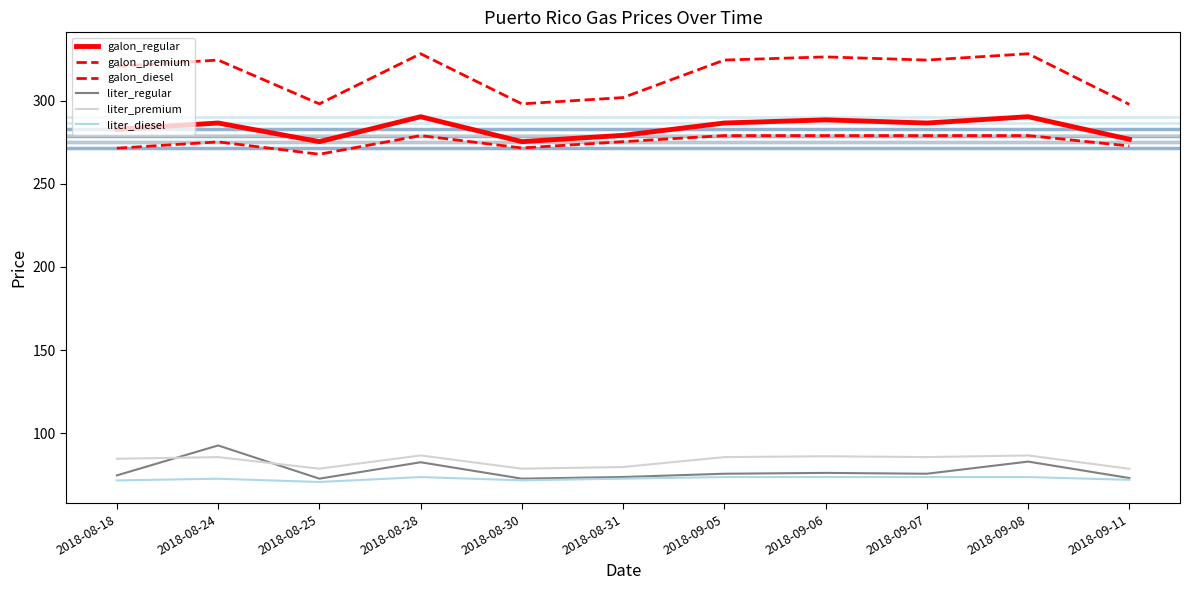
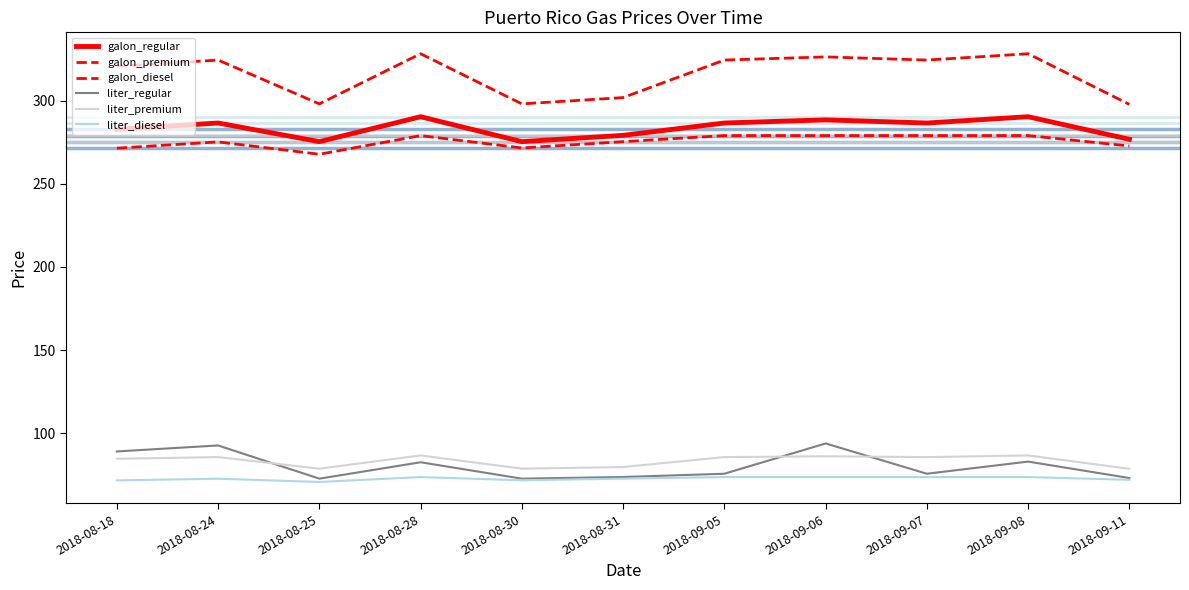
liter_regular, 2018-08-18: 75 -> 89
liter_regular, 2018-09-06: 76 -> 94
